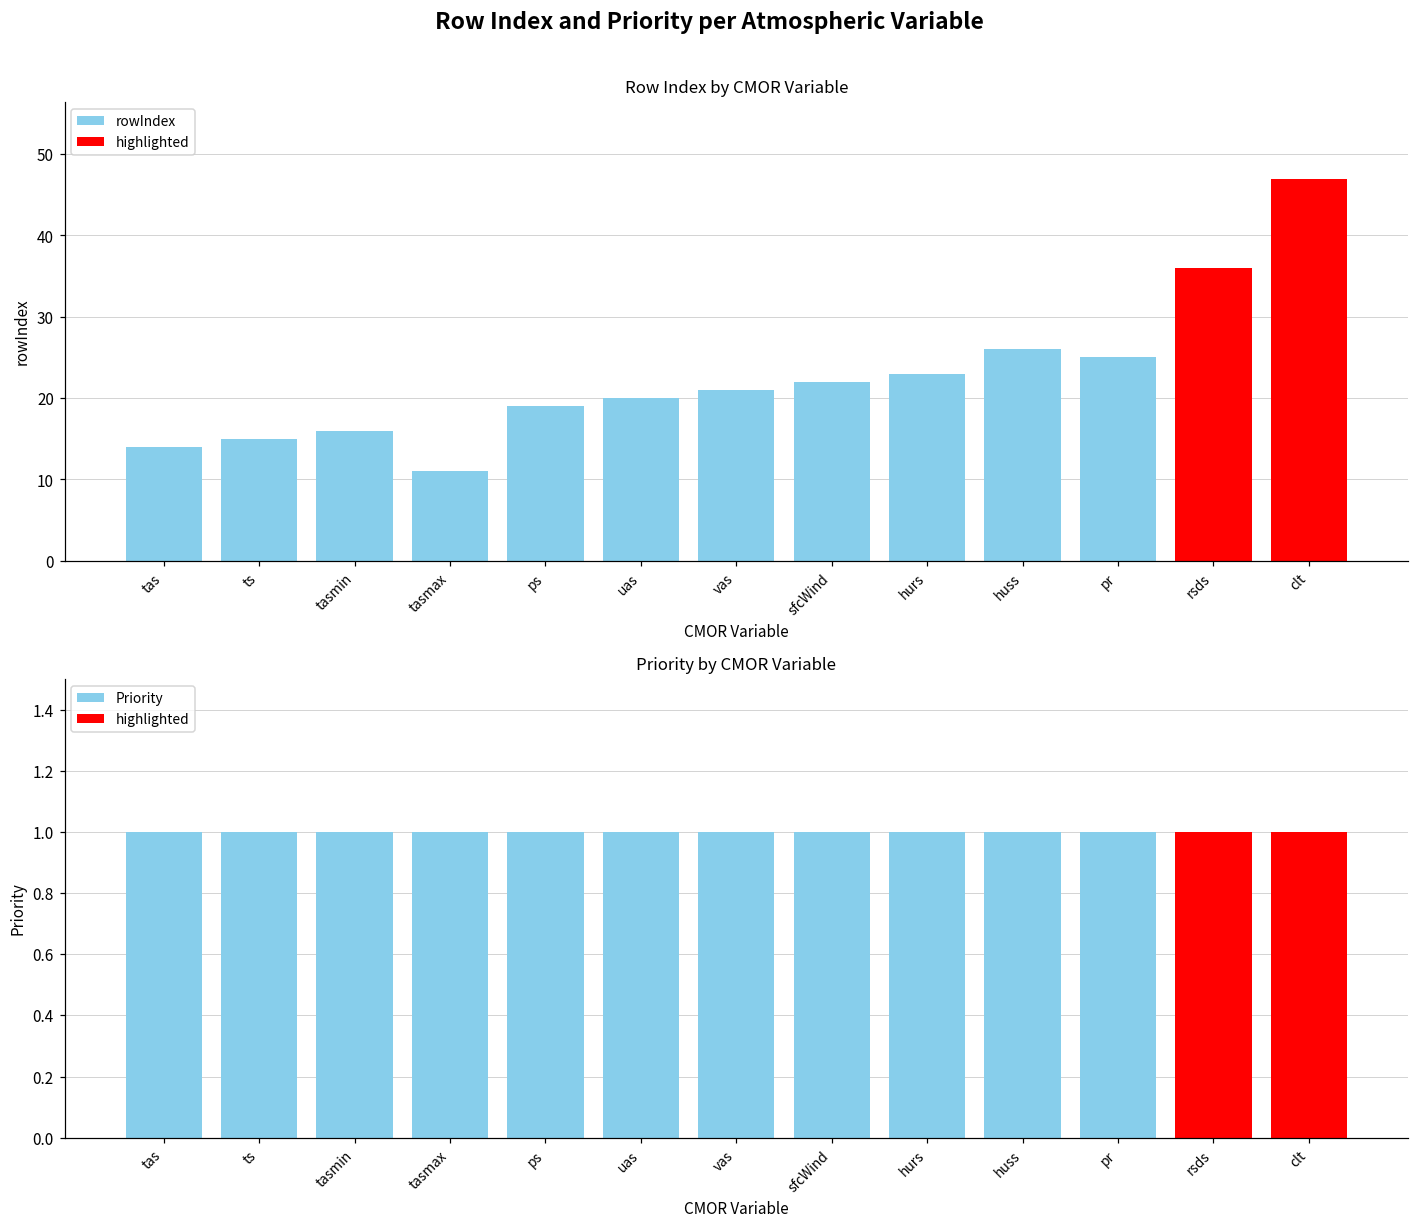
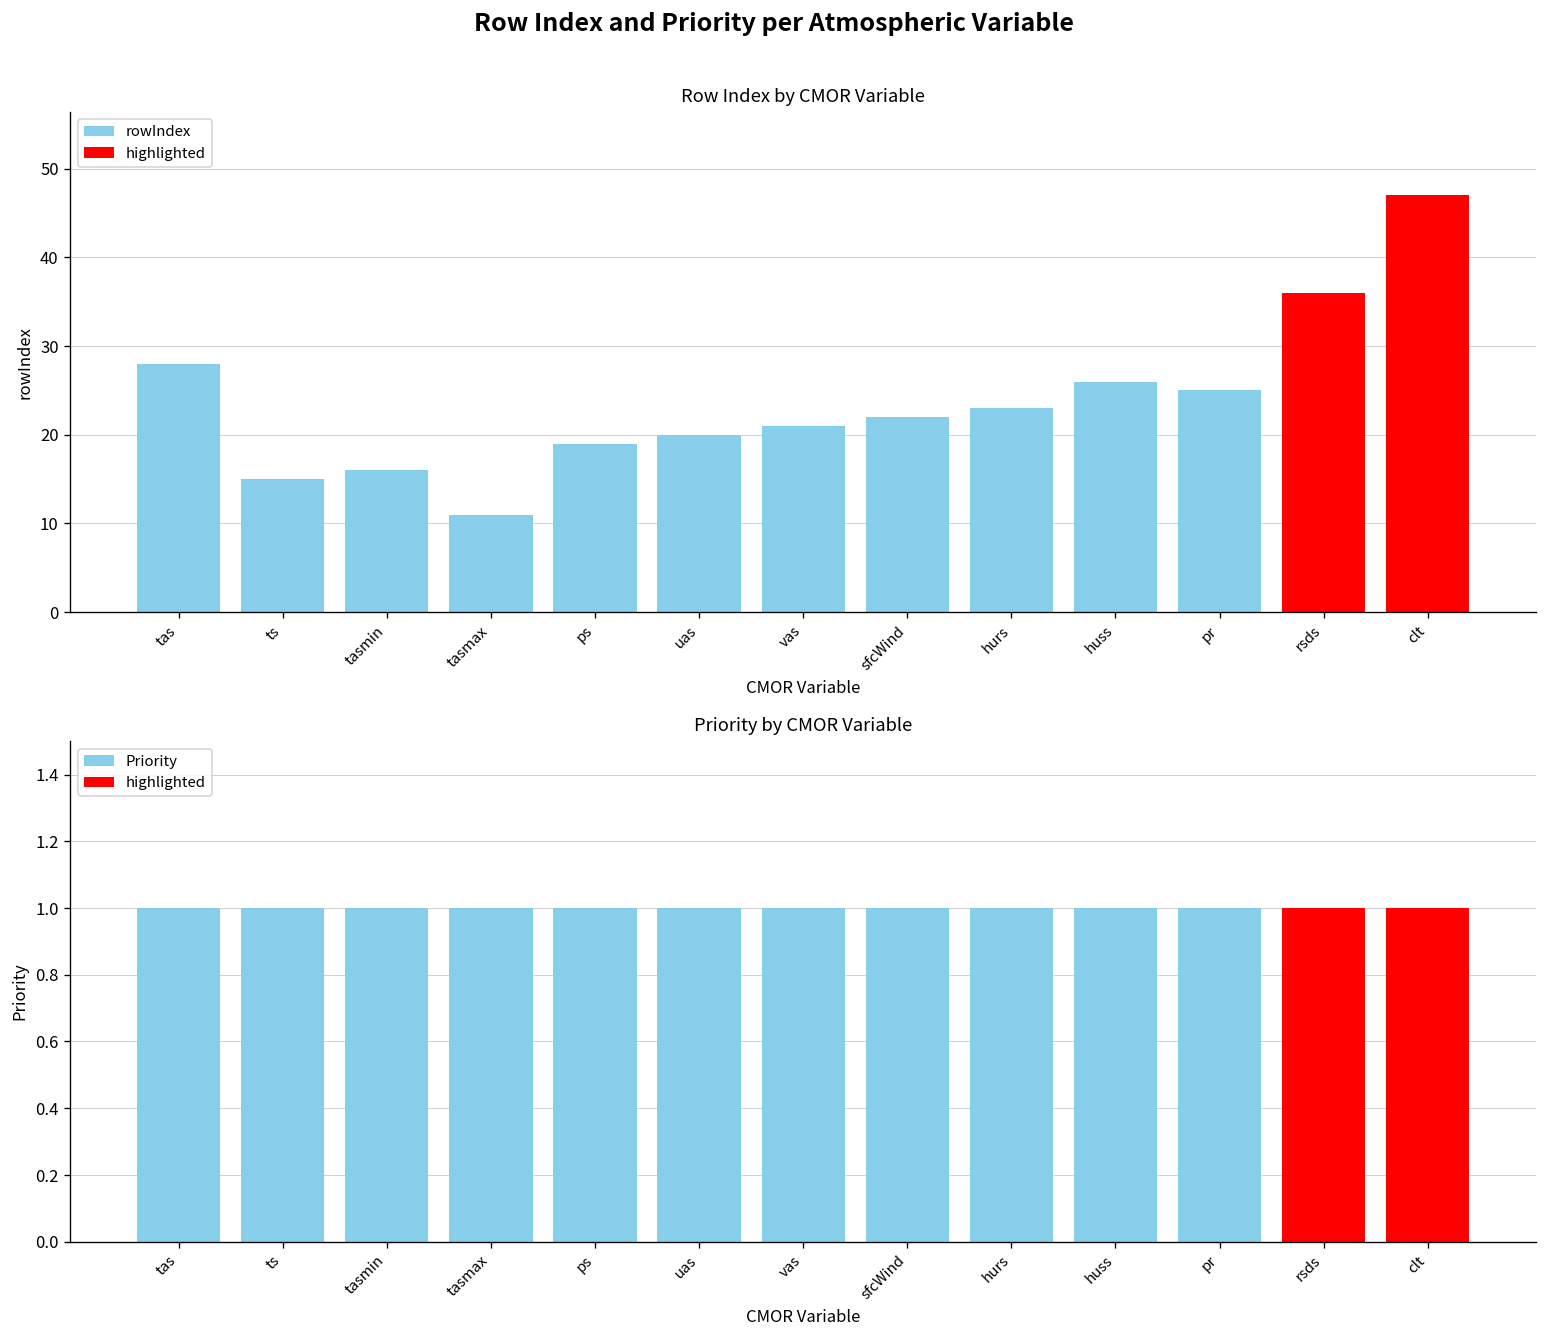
Row Index by CMOR Variable, tas: 14 -> 28
